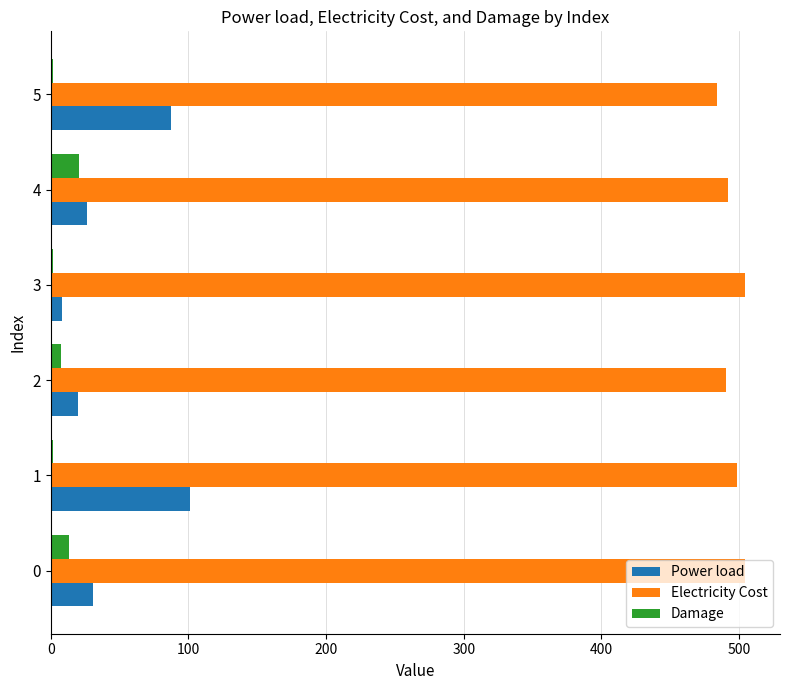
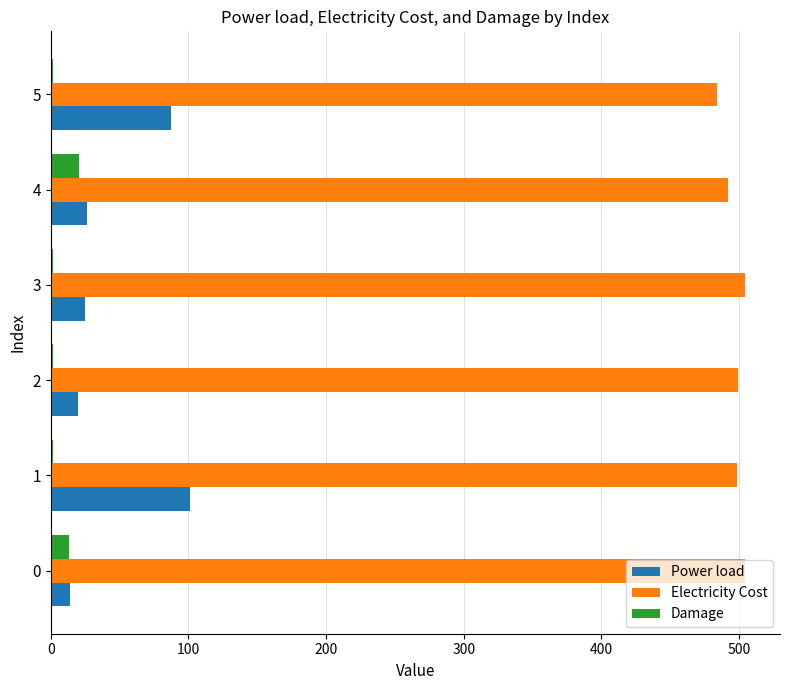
Power load, 3: 8 -> 25
Damage, 2: 8 -> 1
Electricity Cost, 2: 491 -> 499
Power load, 0: 30 -> 14
